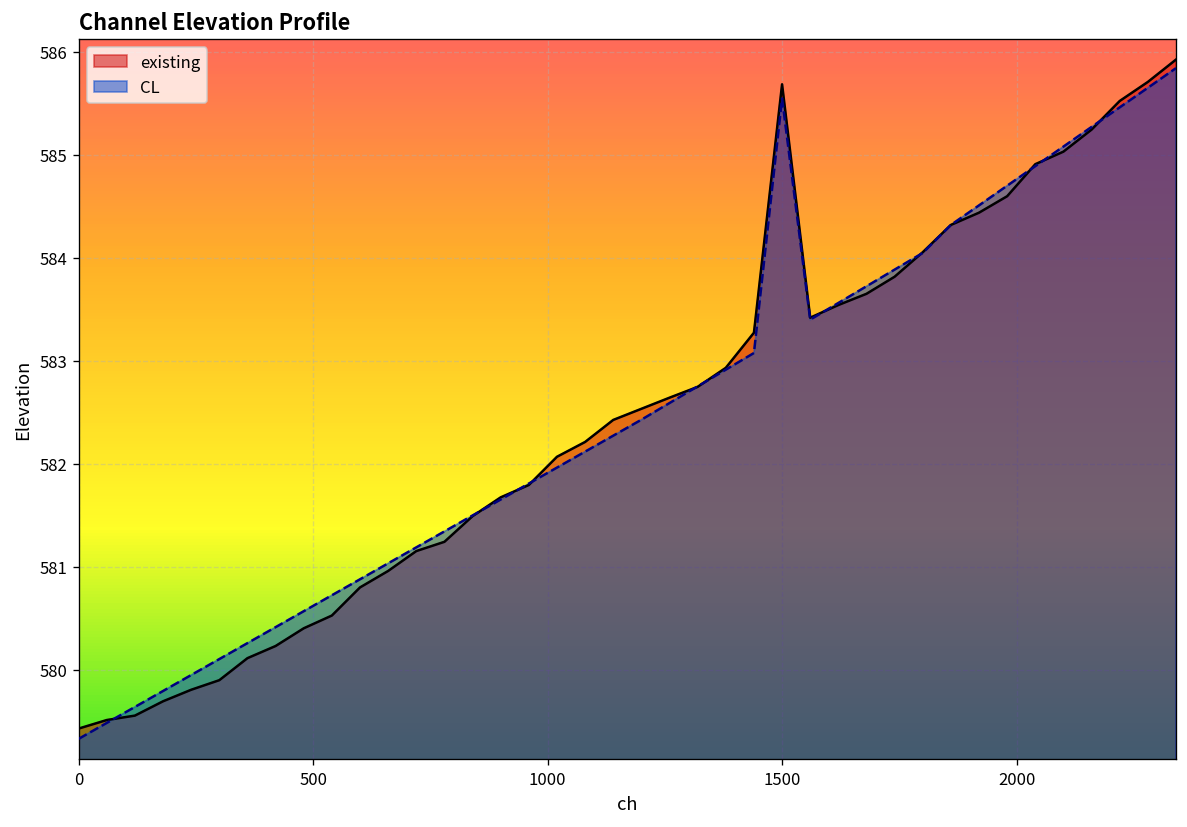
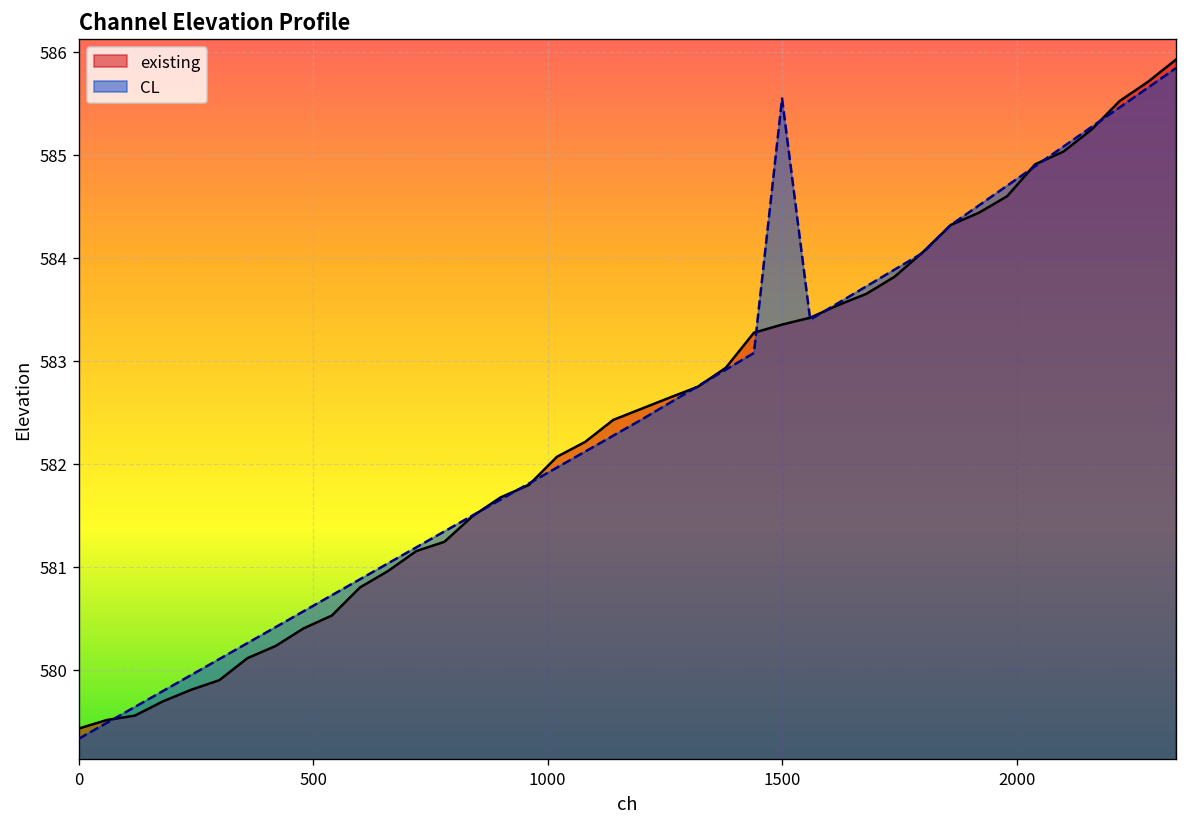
existing, 1500: 585.7 -> 583.4
